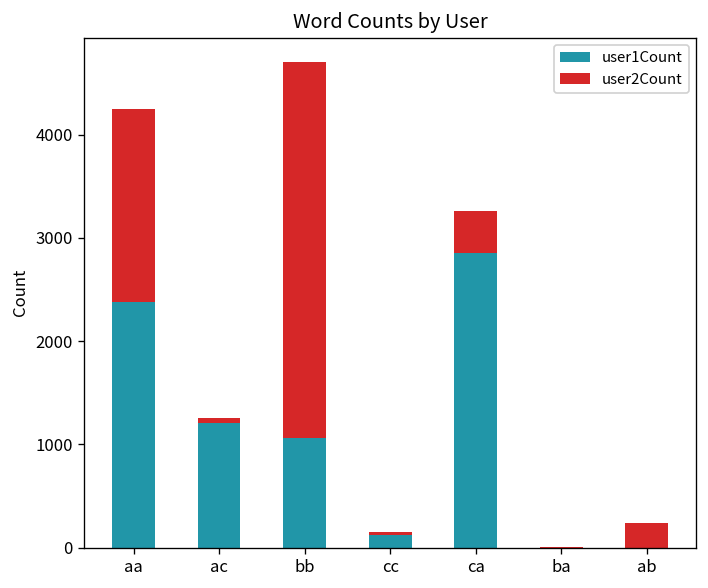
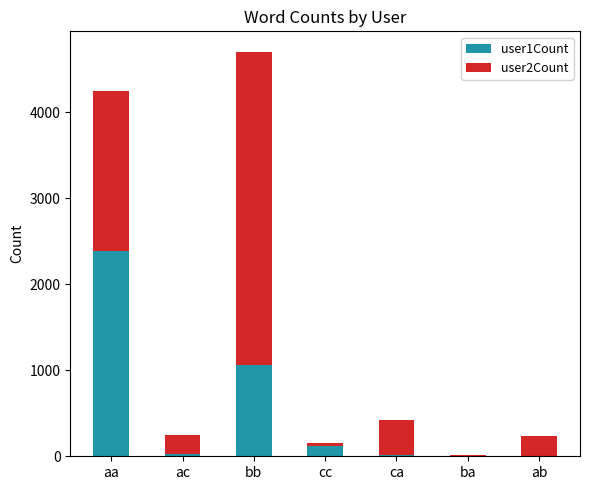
user1Count, ac: 1200 -> 0
user2Count, ac: 100 -> 200
user1Count, ca: 2900 -> 0
